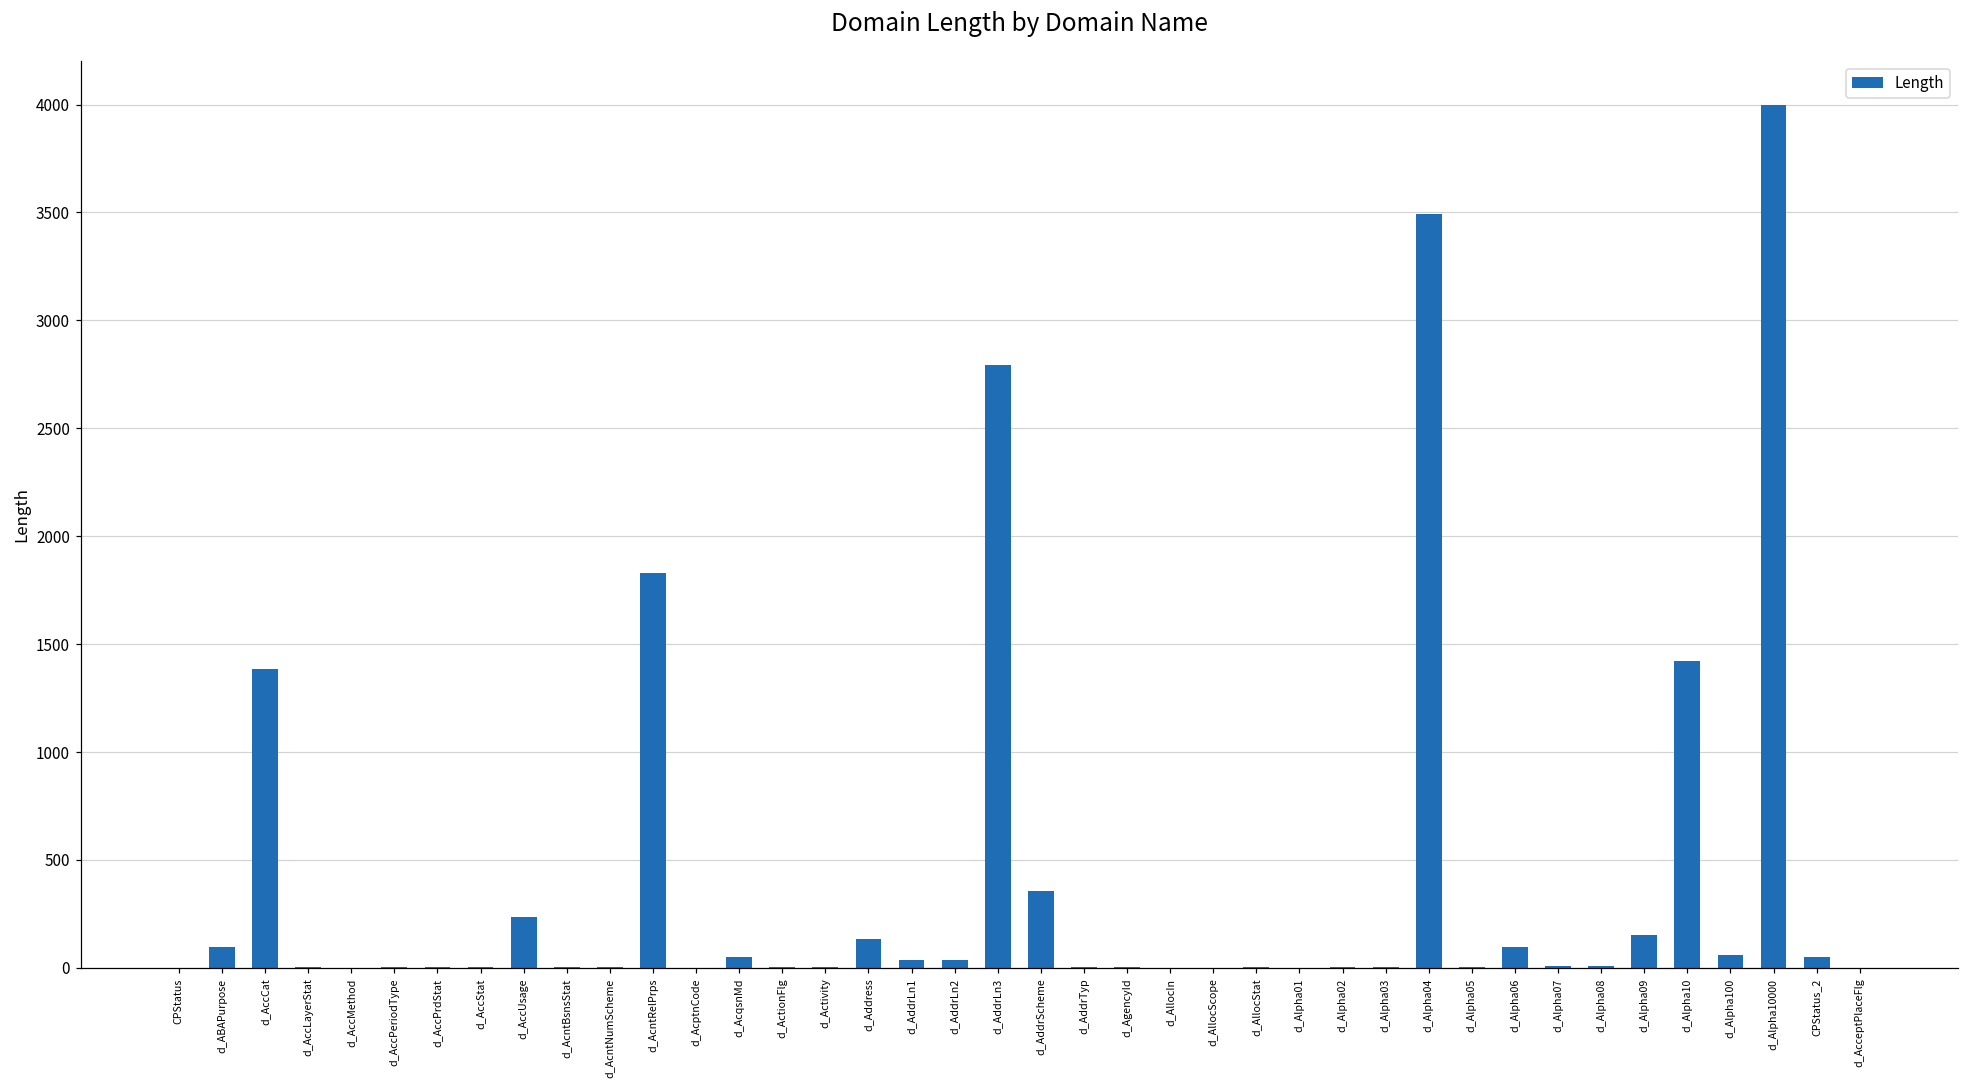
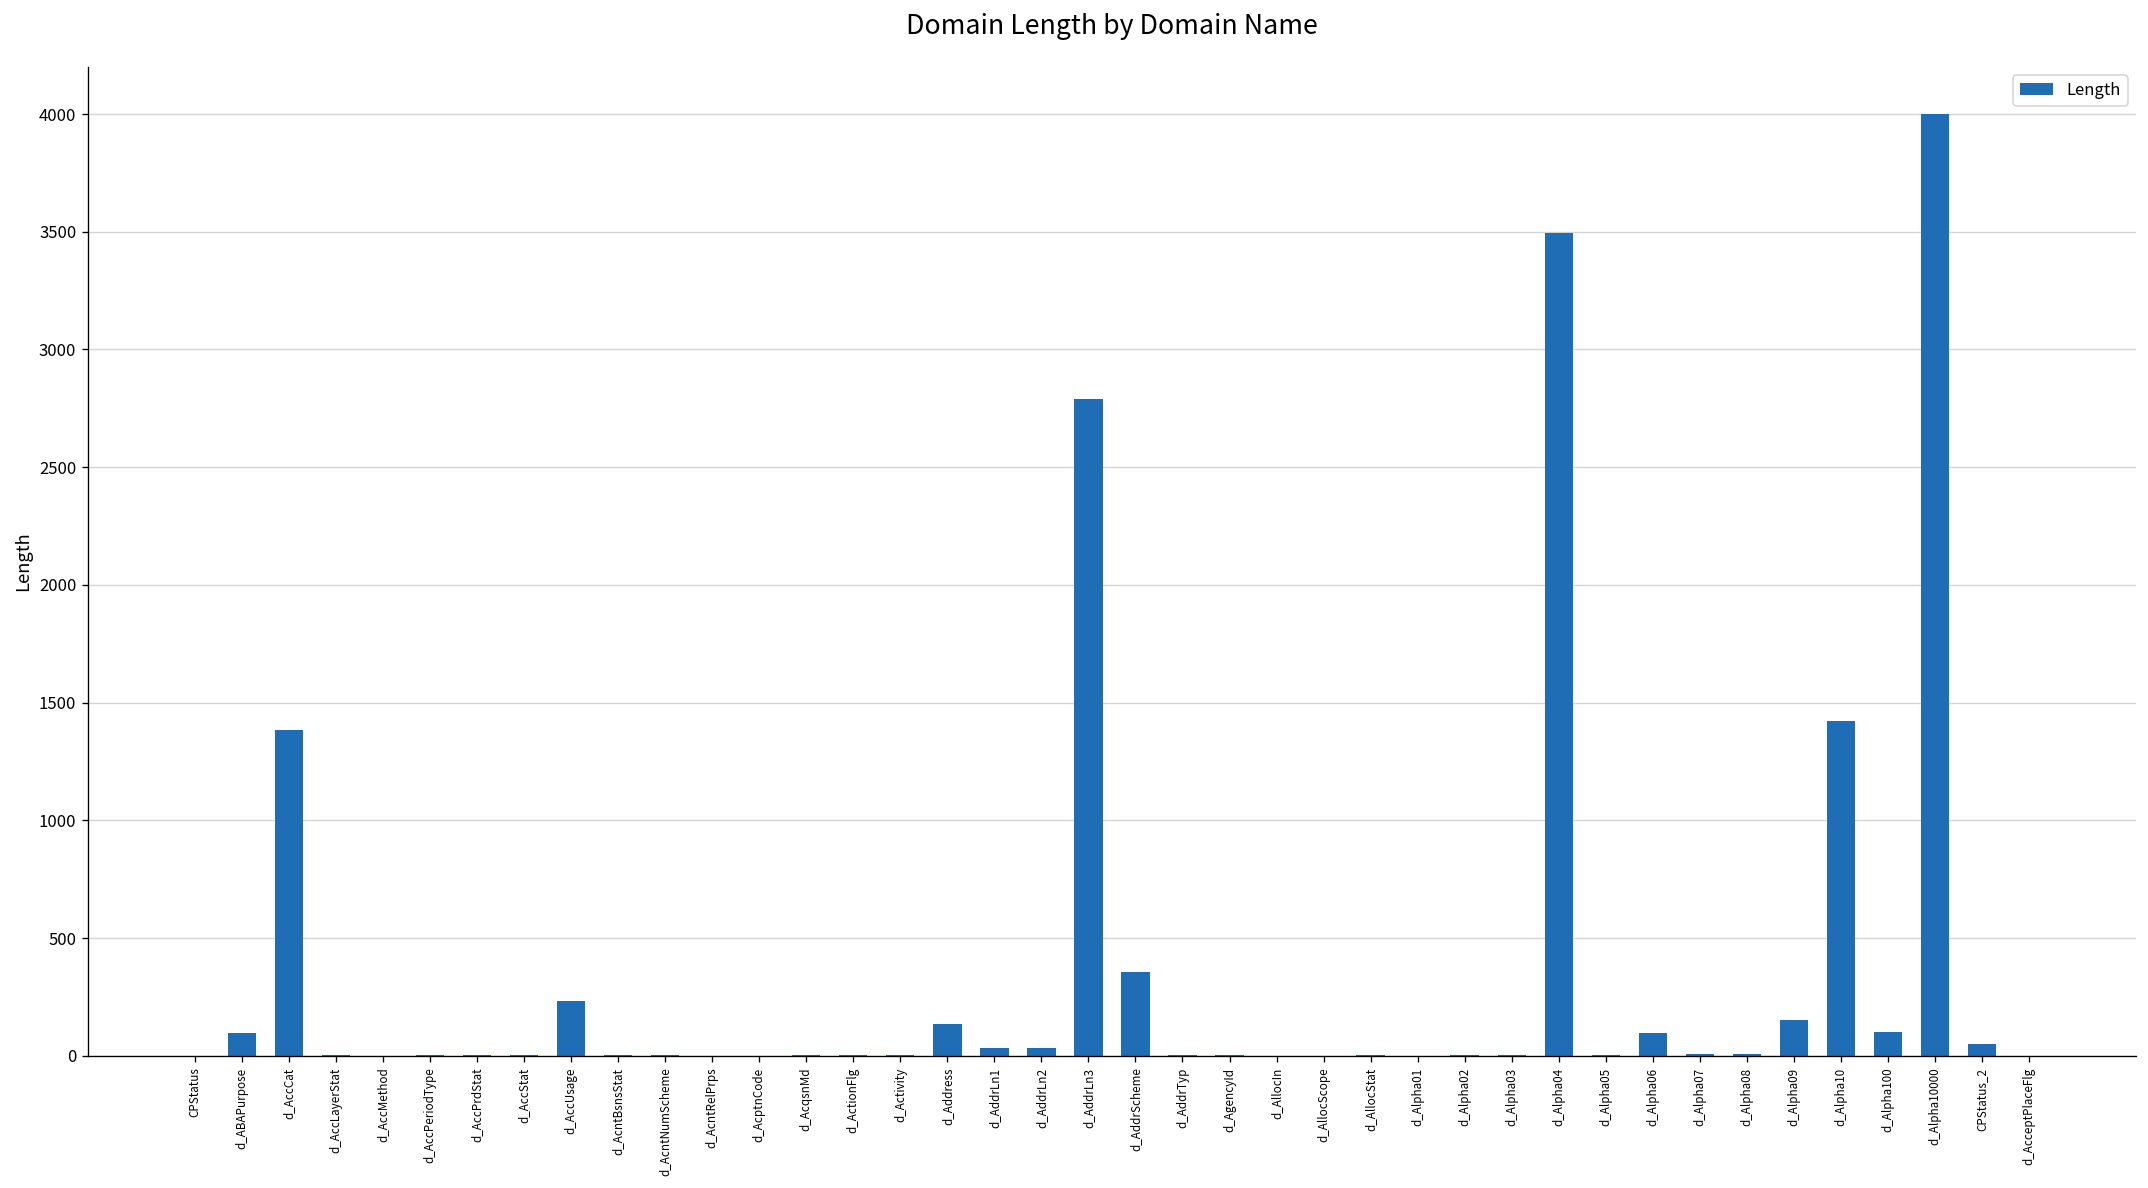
d_AcntRelPrps: 1830 -> 0
d_AcqsnMd: 50 -> 0
d_Alpha100: 60 -> 100
